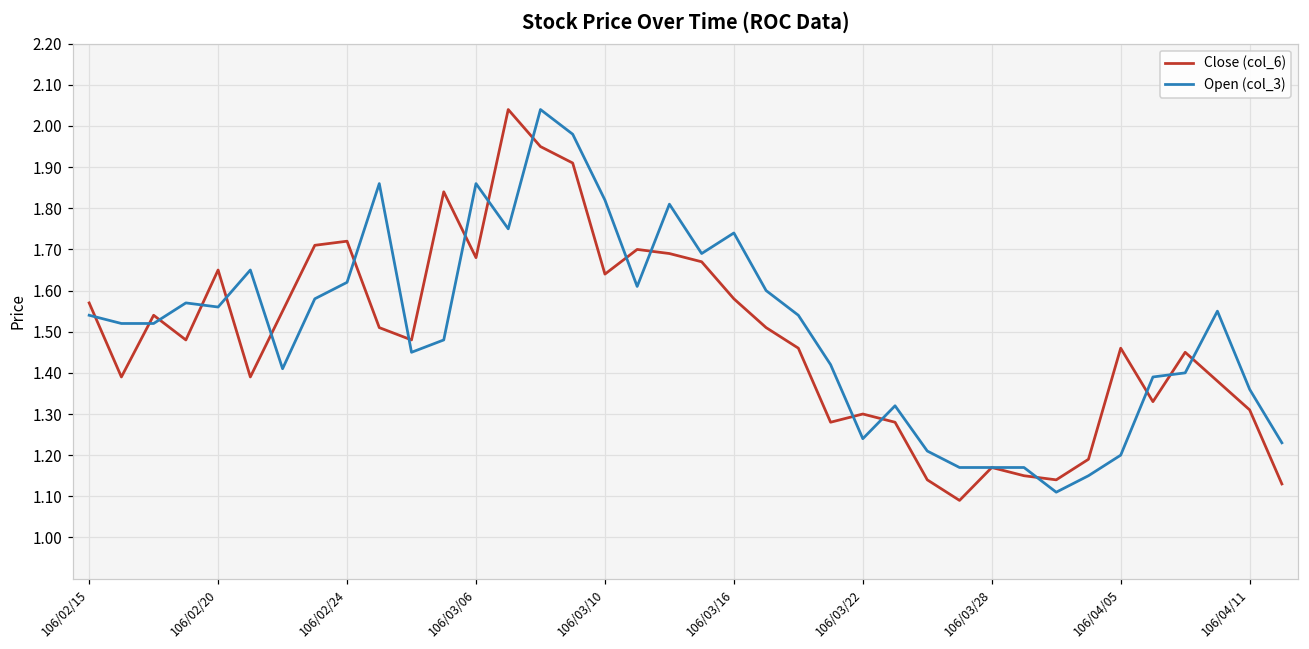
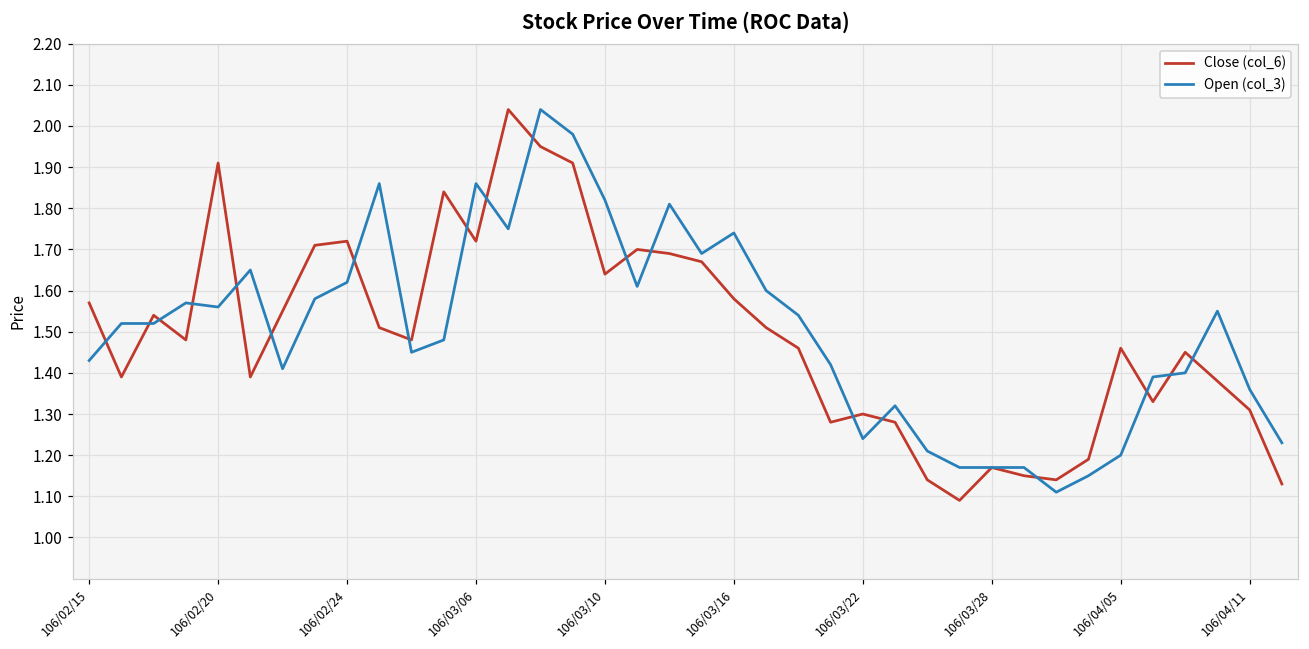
Open (col_3), 106/02/15: 1.54 -> 1.43
Close (col_6), 106/02/20: 1.65 -> 1.91
Close (col_6), 106/03/06: 1.68 -> 1.72
